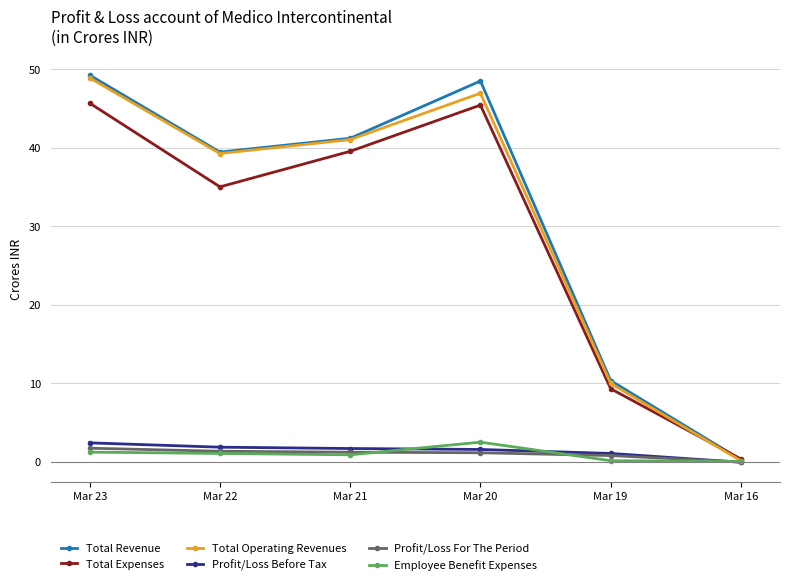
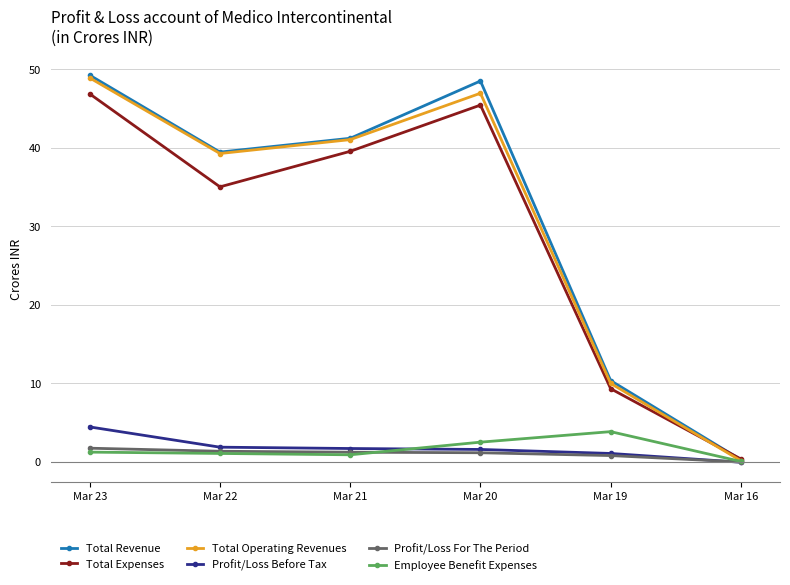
Total Expenses, Mar 23: 46 -> 47
Profit/Loss Before Tax, Mar 23: 2 -> 4
Employee Benefit Expenses, Mar 19: 0 -> 4
